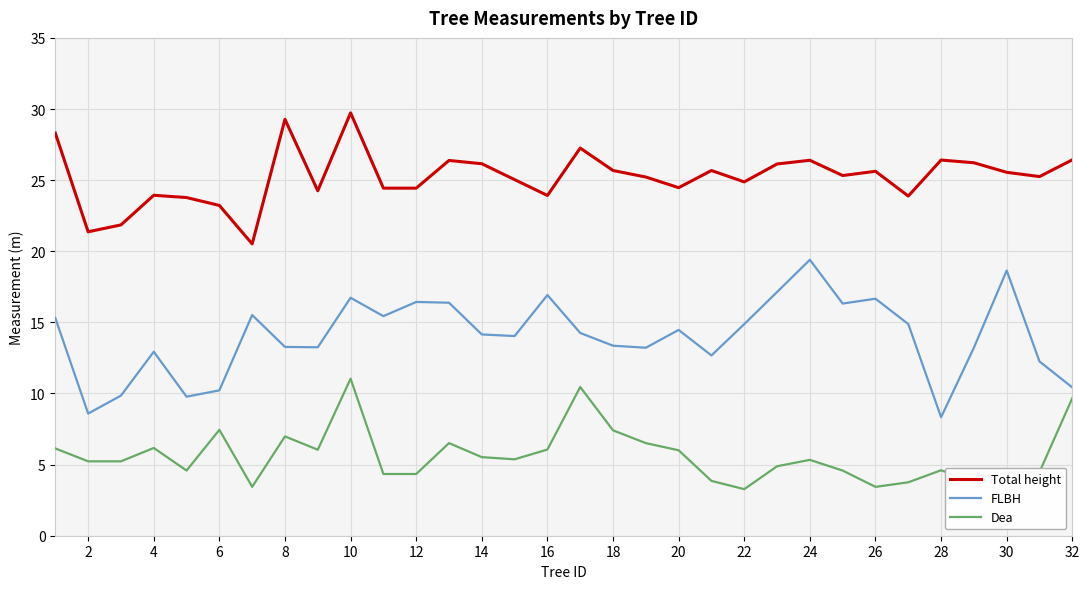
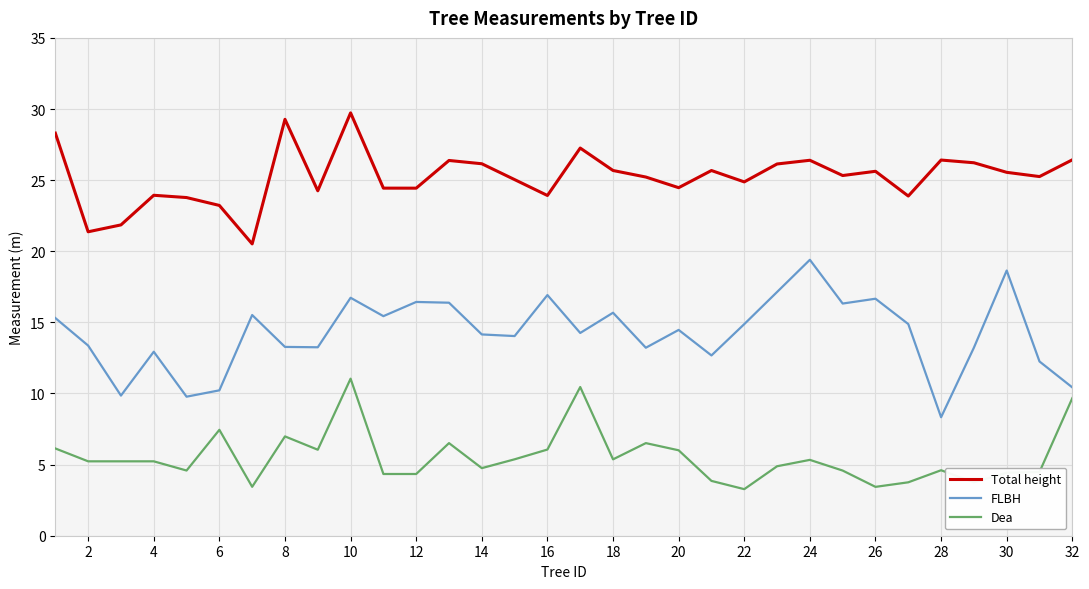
FLBH, 2: 8.6 -> 13.4
Dea, 4: 6.2 -> 5.2
Dea, 14: 5.5 -> 4.8
FLBH, 18: 13.4 -> 15.7
Dea, 18: 7.4 -> 5.4
